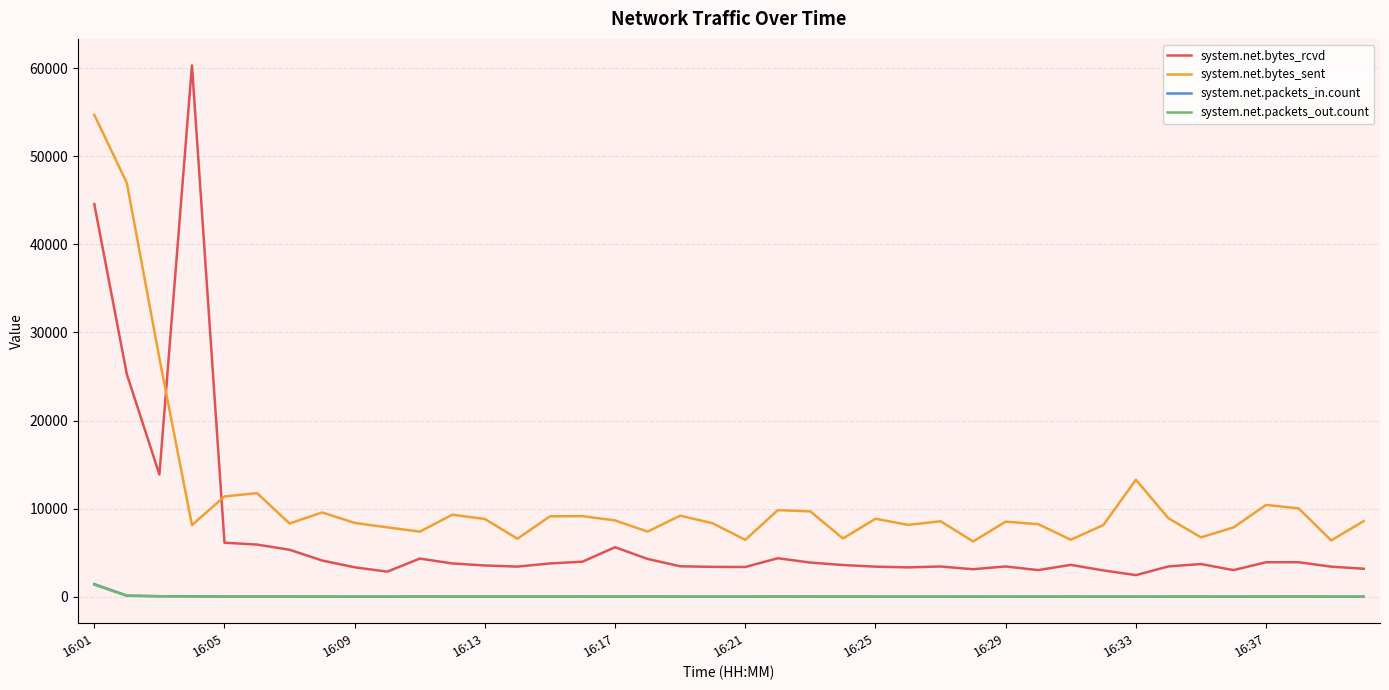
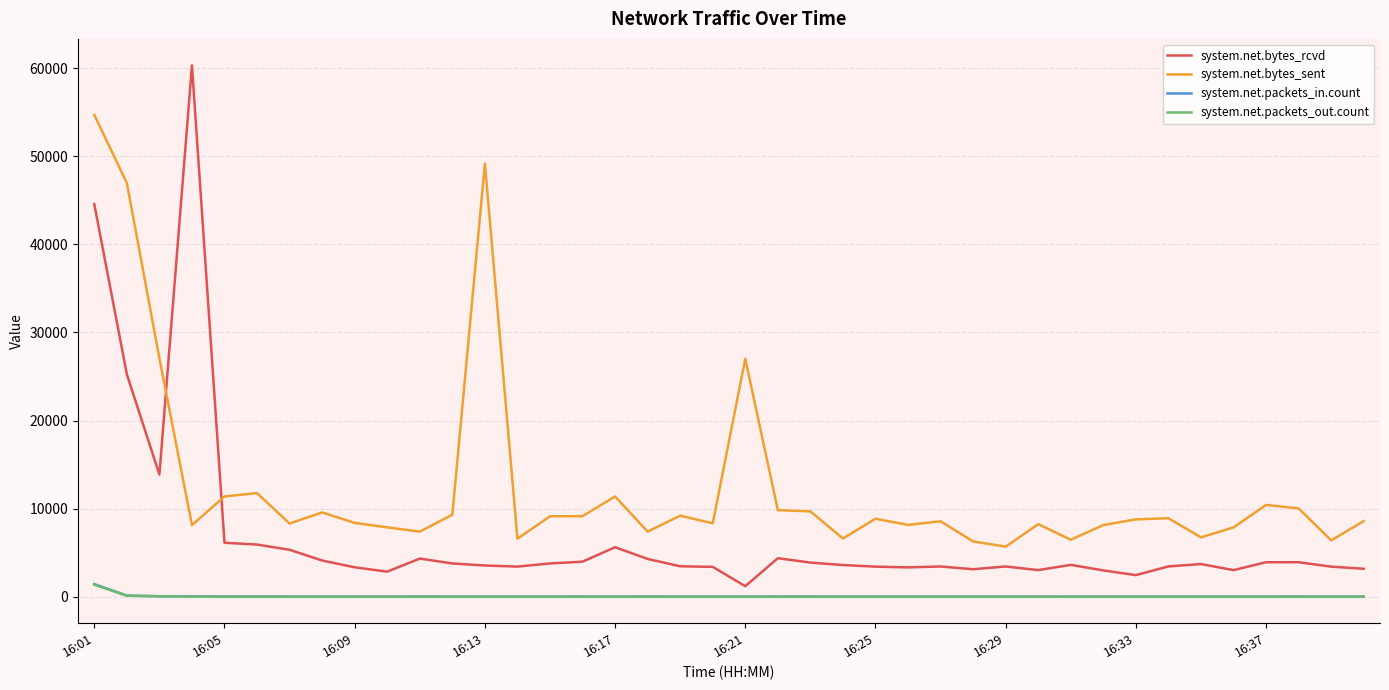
system.net.bytes_sent, 16:13: 9000 -> 49000
system.net.bytes_sent, 16:17: 9000 -> 11000
system.net.bytes_rcvd, 16:21: 3000 -> 1000
system.net.bytes_sent, 16:21: 6000 -> 27000
system.net.bytes_sent, 16:29: 9000 -> 6000
system.net.bytes_sent, 16:33: 13000 -> 9000
